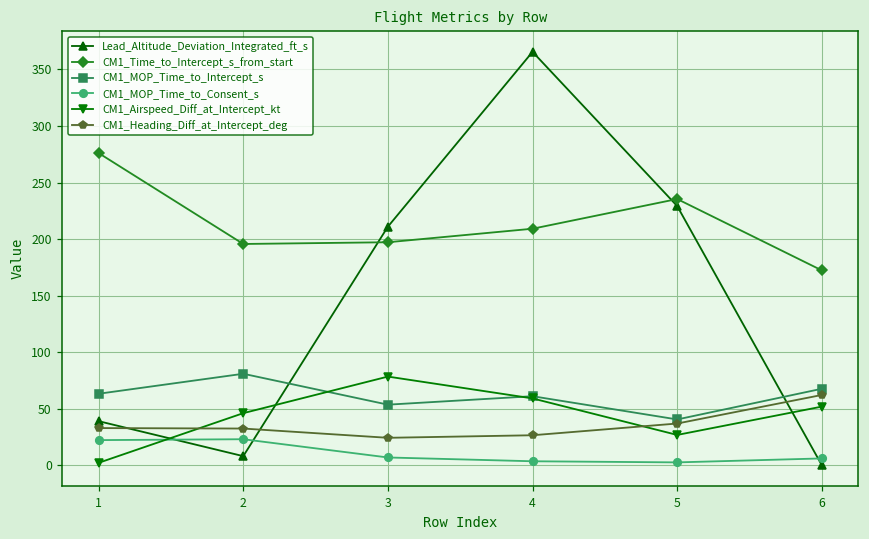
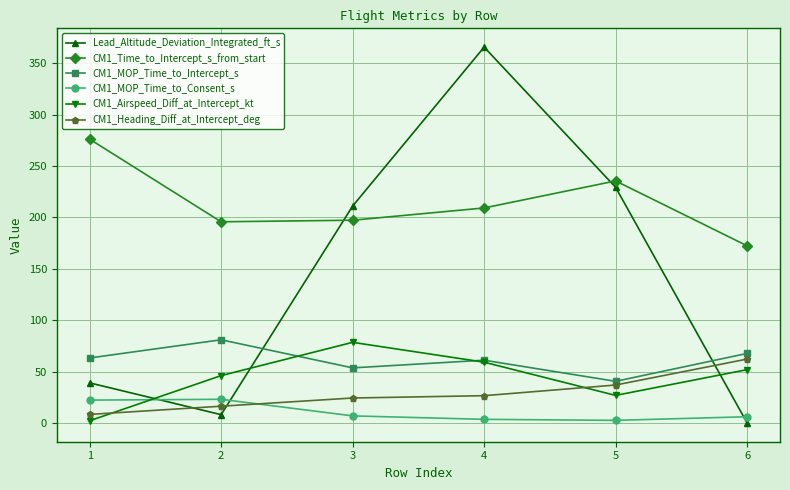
CM1_Heading_Diff_at_Intercept_deg, 1: 33 -> 8
CM1_Heading_Diff_at_Intercept_deg, 2: 32 -> 16
